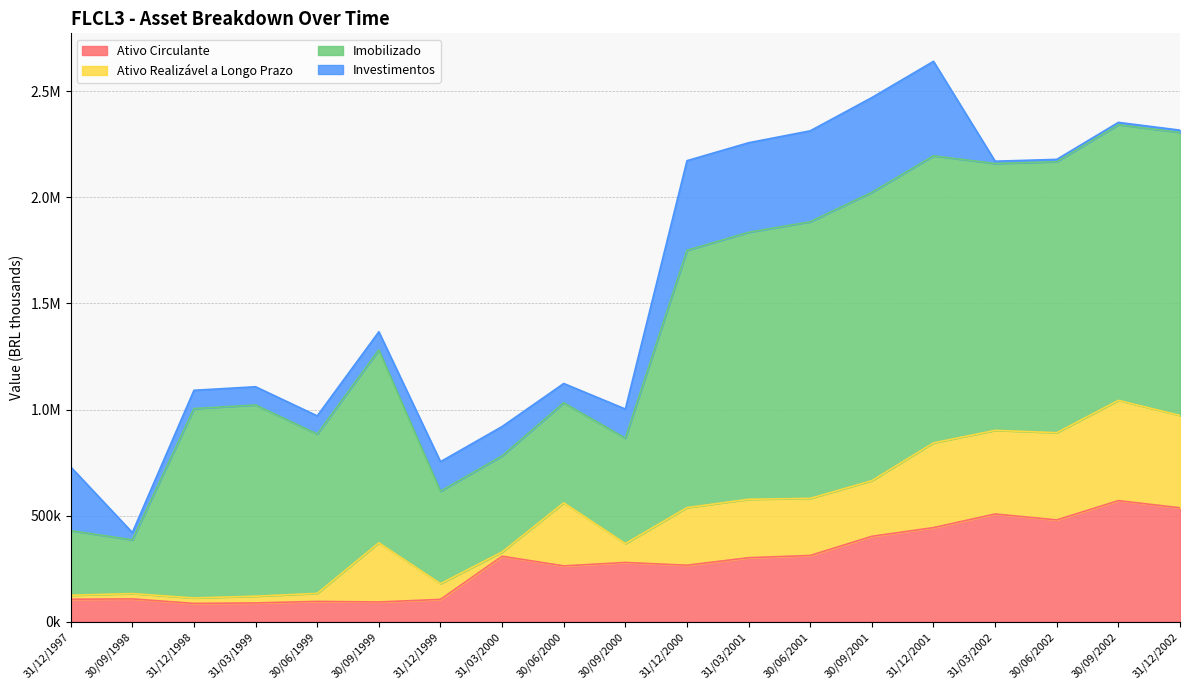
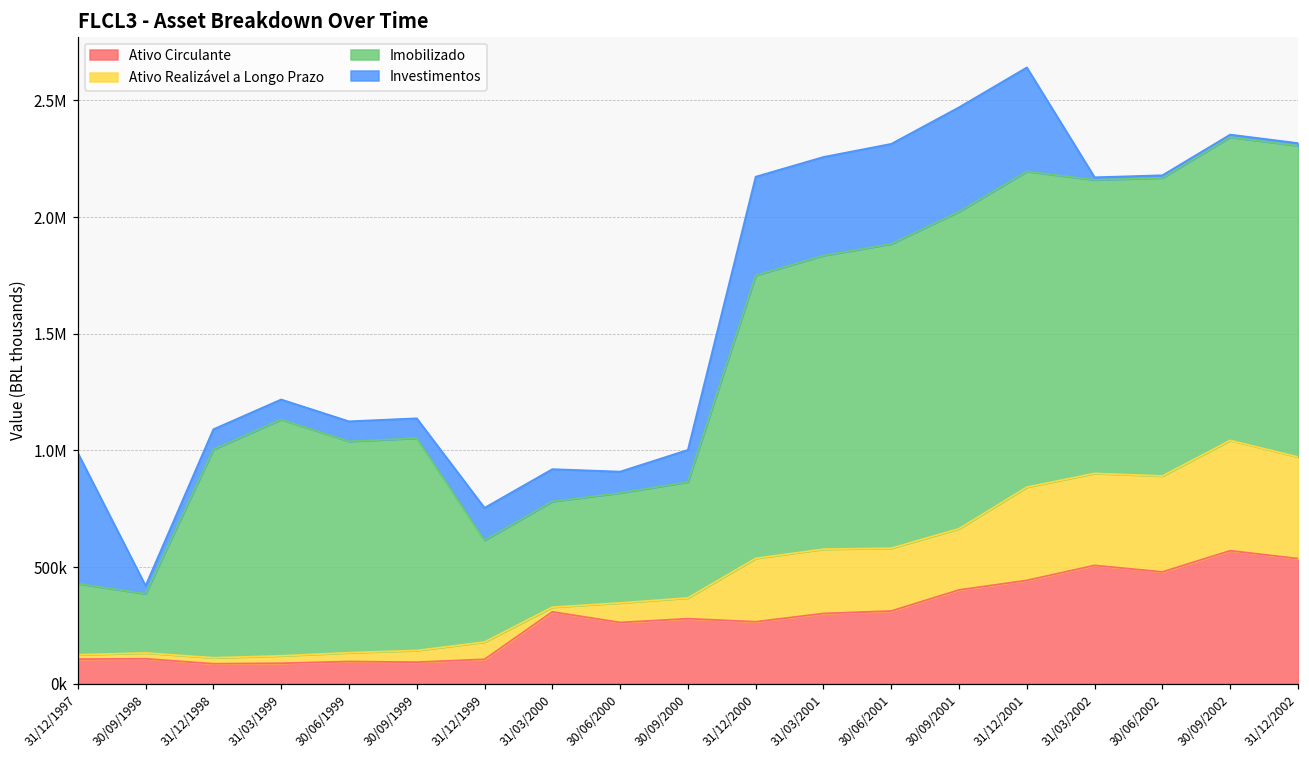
Investimentos, 31/12/1997: 300000 -> 560000
Imobilizado, 31/03/1999: 900000 -> 1010000
Imobilizado, 30/06/1999: 750000 -> 910000
Ativo Realizável a Longo Prazo, 30/09/1999: 280000 -> 50000
Ativo Realizável a Longo Prazo, 30/06/2000: 300000 -> 80000
